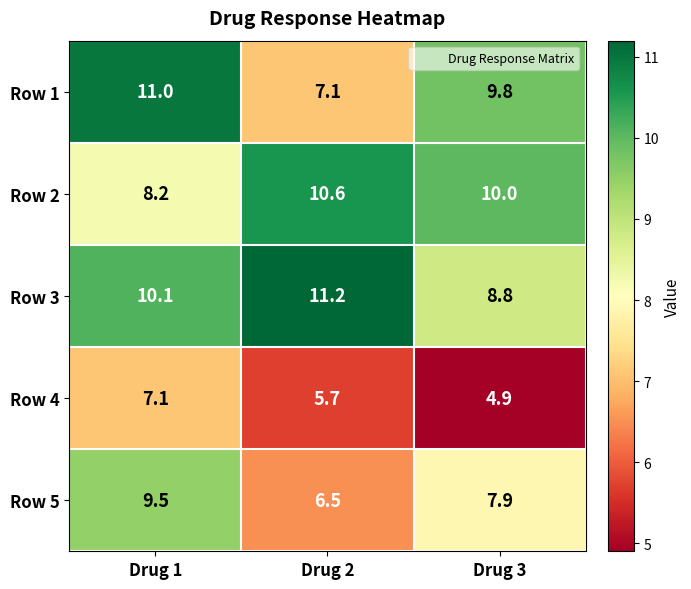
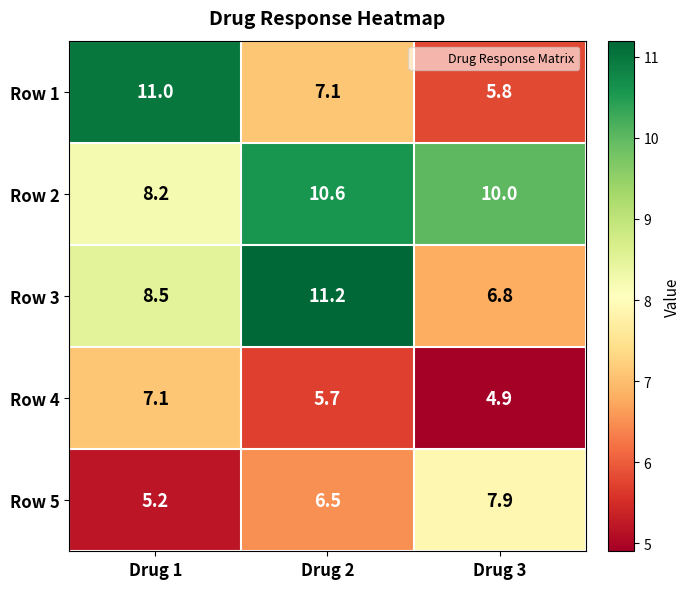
Row 1, Drug 3: 9.8 -> 5.8
Row 3, Drug 1: 10.1 -> 8.5
Row 3, Drug 3: 8.8 -> 6.8
Row 5, Drug 1: 9.5 -> 5.2
